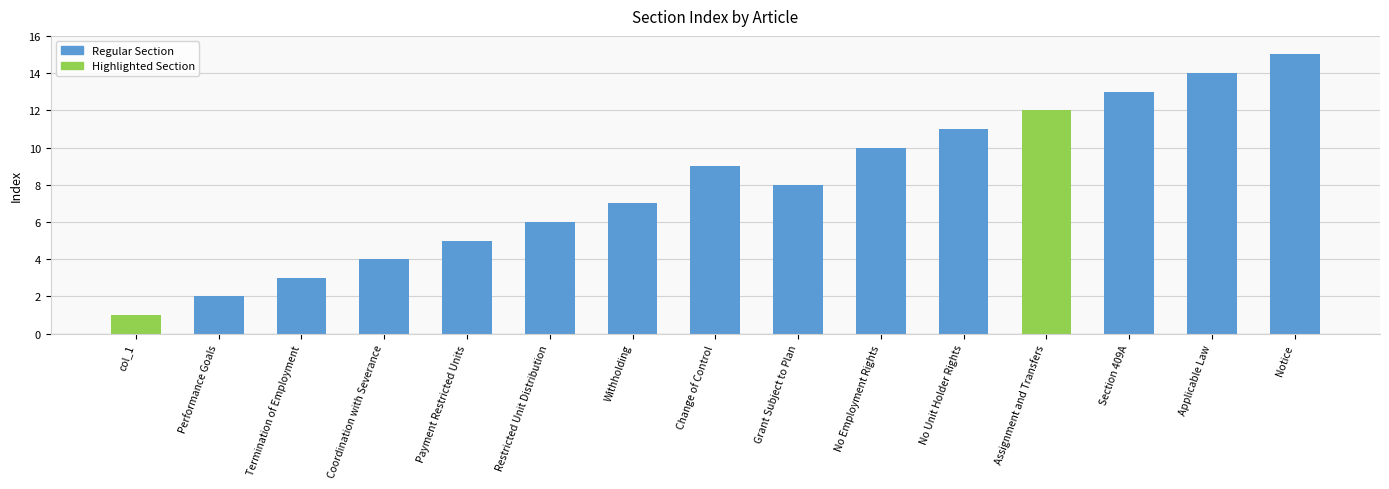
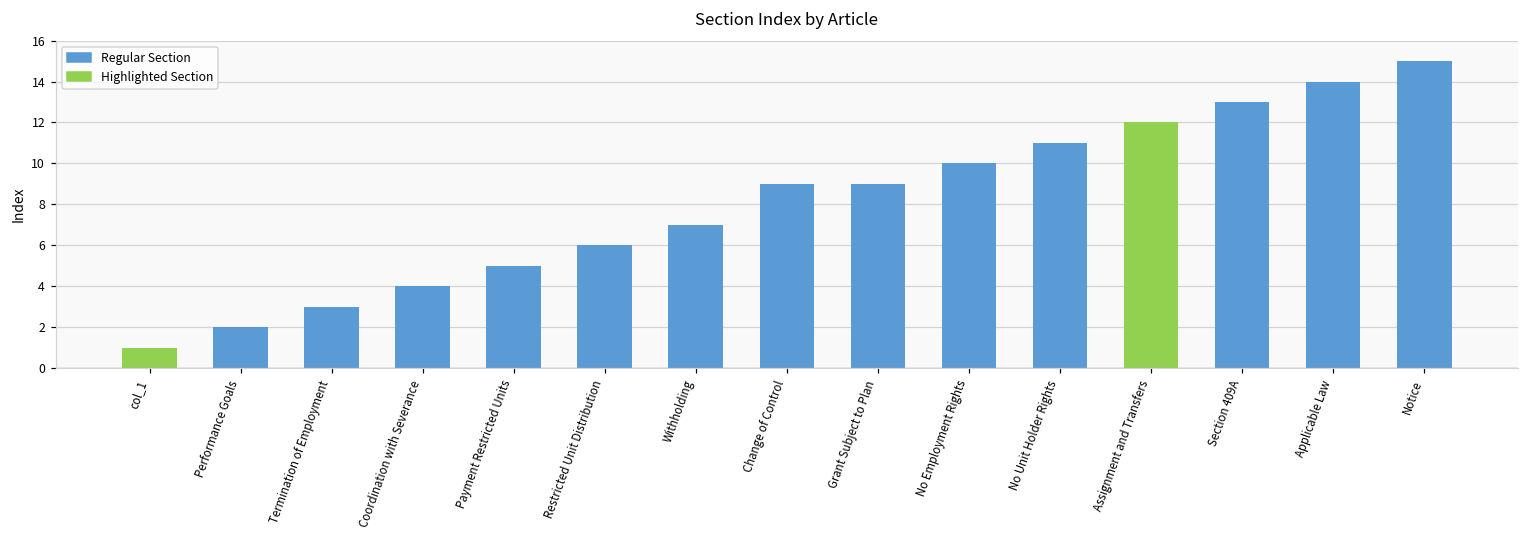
Grant Subject to Plan: 8 -> 9
